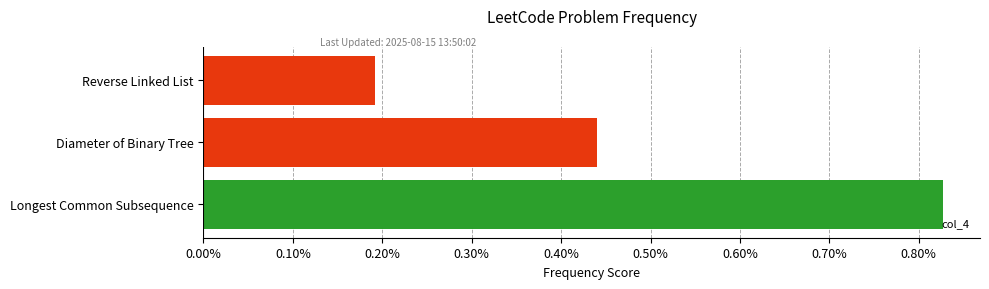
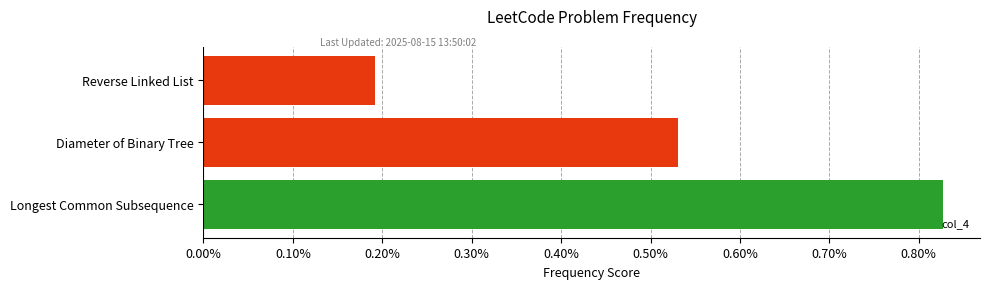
Diameter of Binary Tree: 0.44% -> 0.53%
